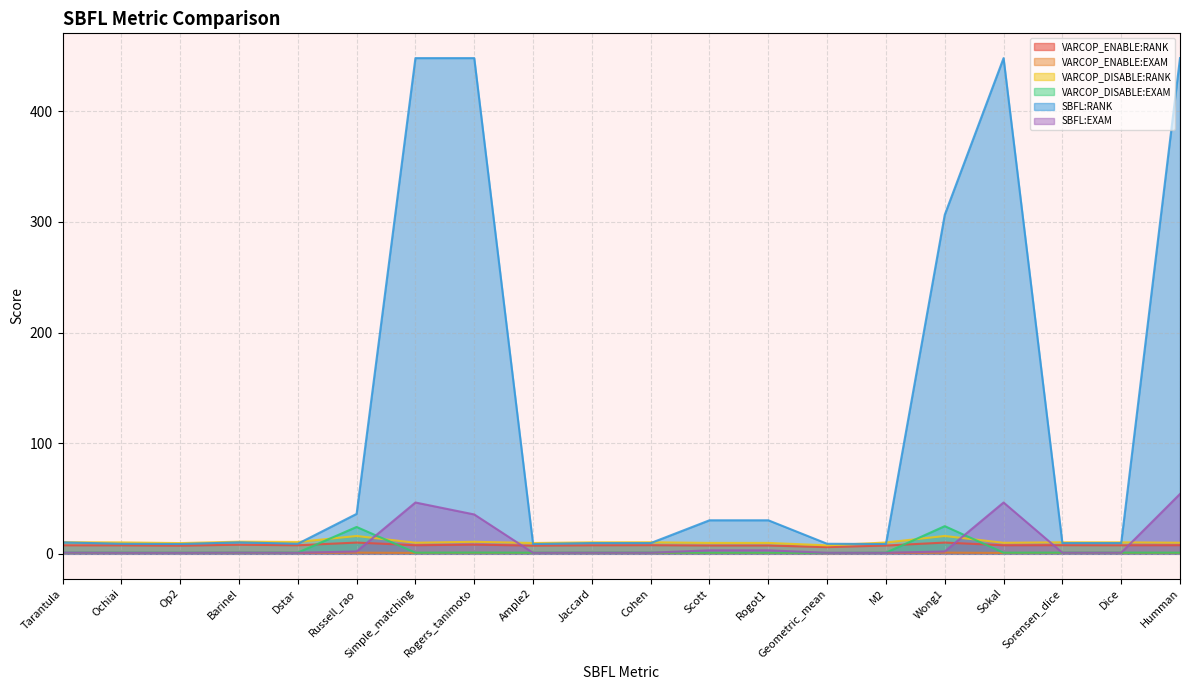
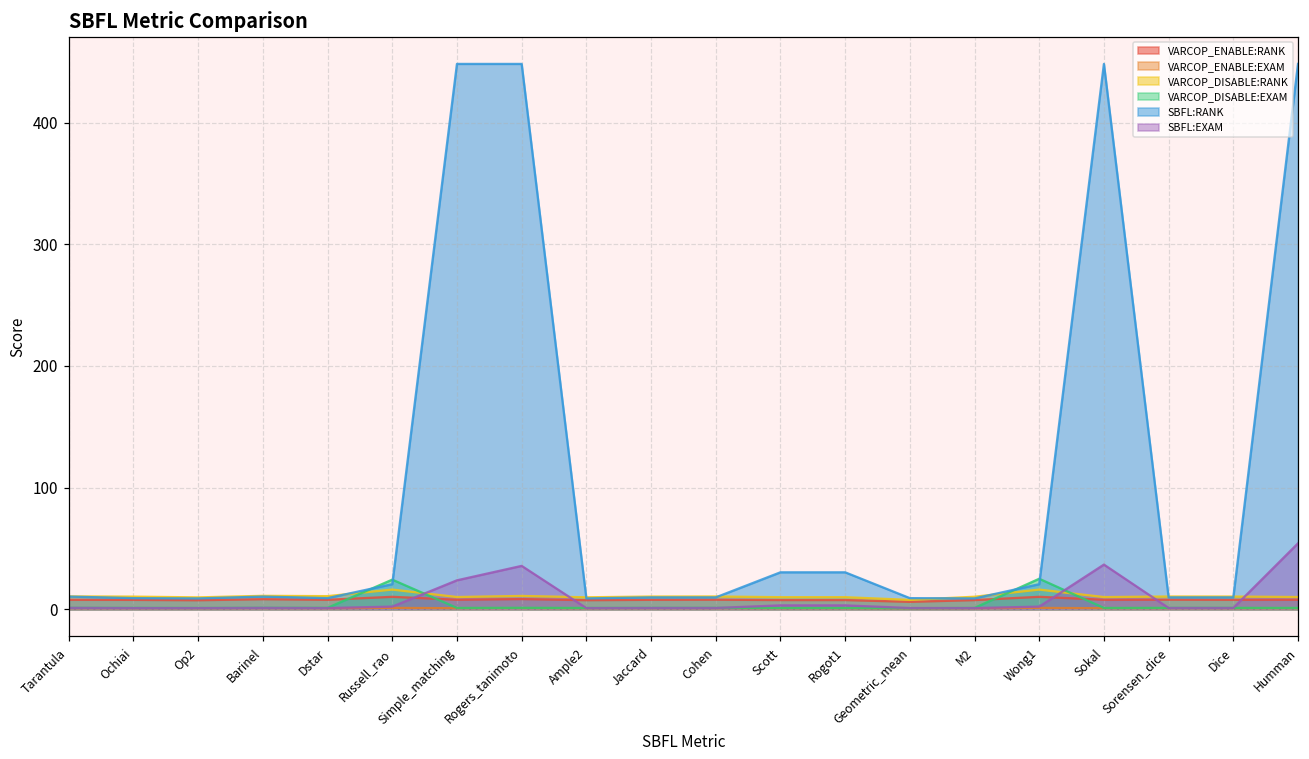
SBFL:RANK, Russell_rao: 36 -> 21
SBFL:EXAM, Simple_matching: 46 -> 24
SBFL:RANK, Wong1: 306 -> 21
SBFL:EXAM, Sokal: 46 -> 37
